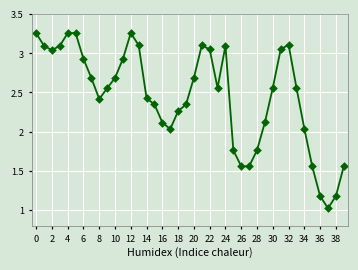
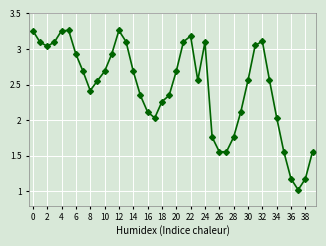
14: 2.4 -> 2.7
22: 3.0 -> 3.2
